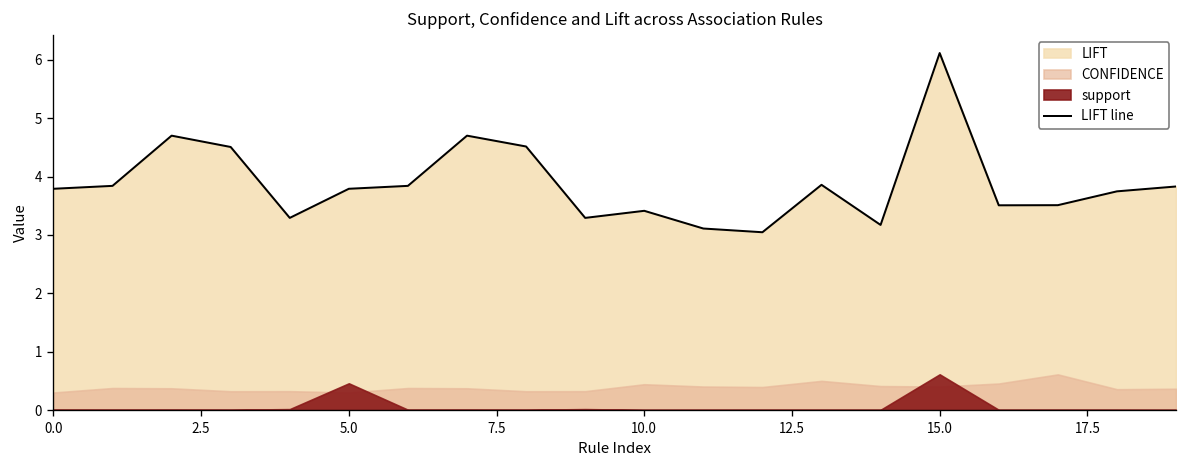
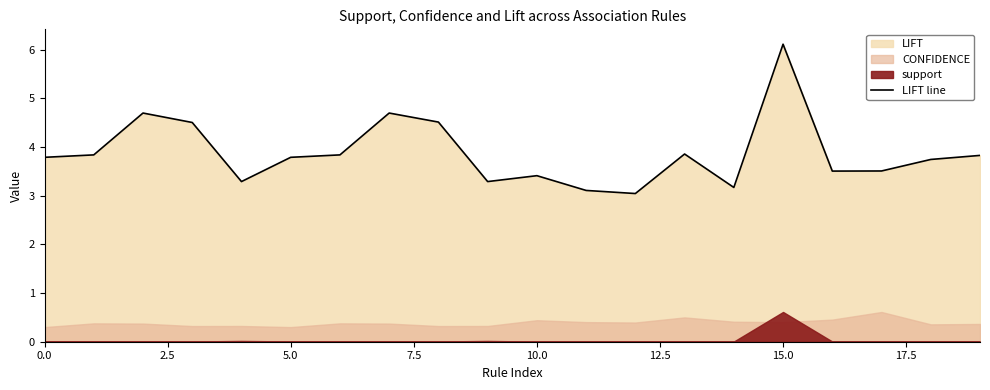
support, 5.0: 0.5 -> 0.0
